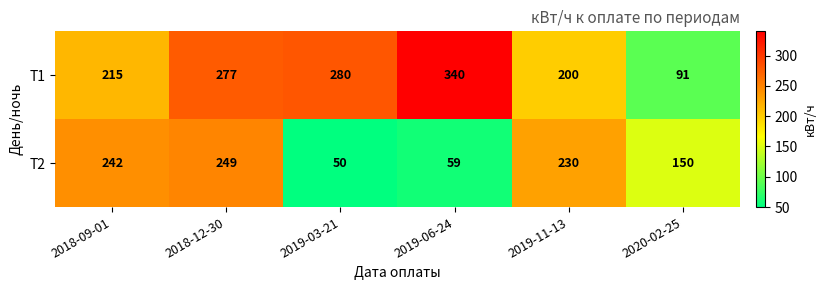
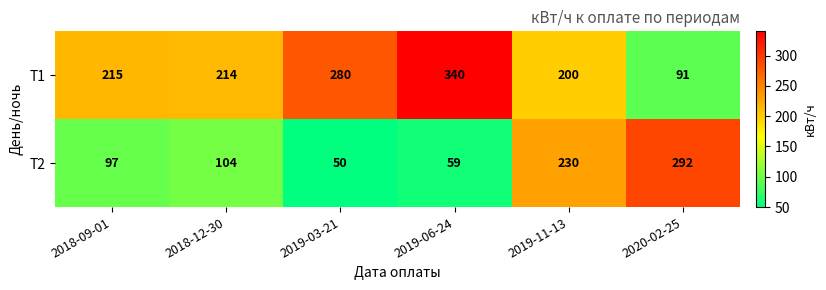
Т1, 2018-12-30: 277 -> 214
Т2, 2018-09-01: 242 -> 97
Т2, 2018-12-30: 249 -> 104
Т2, 2020-02-25: 150 -> 292
